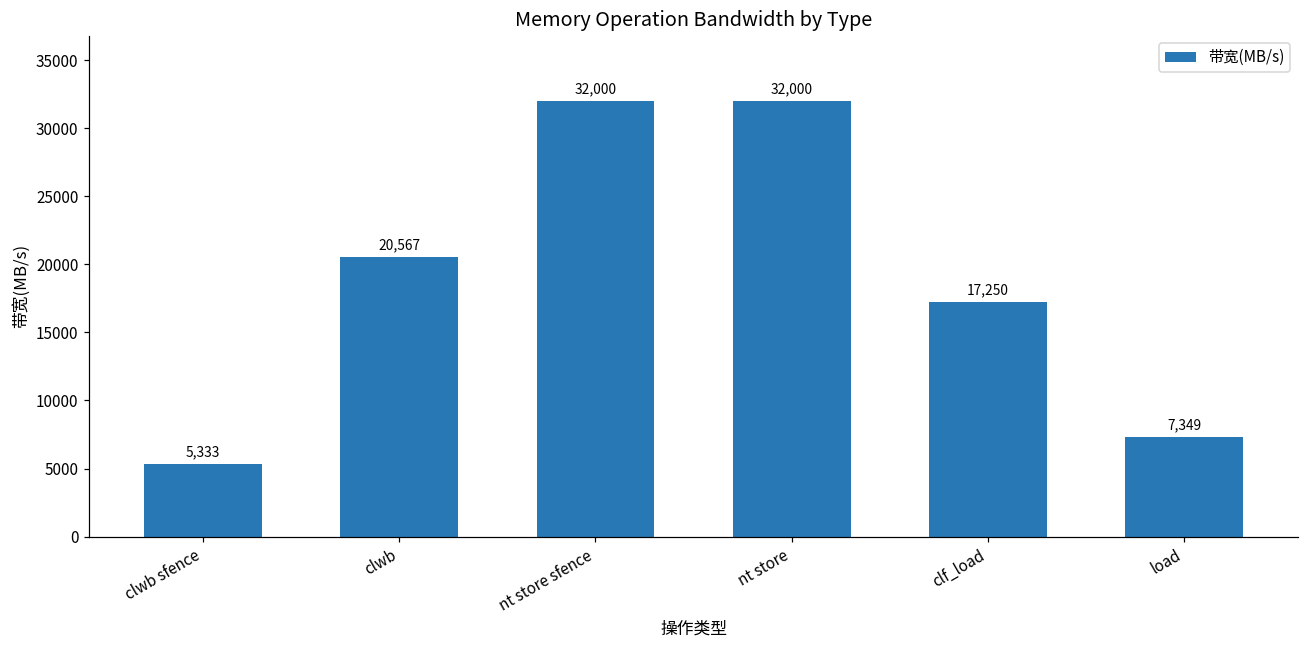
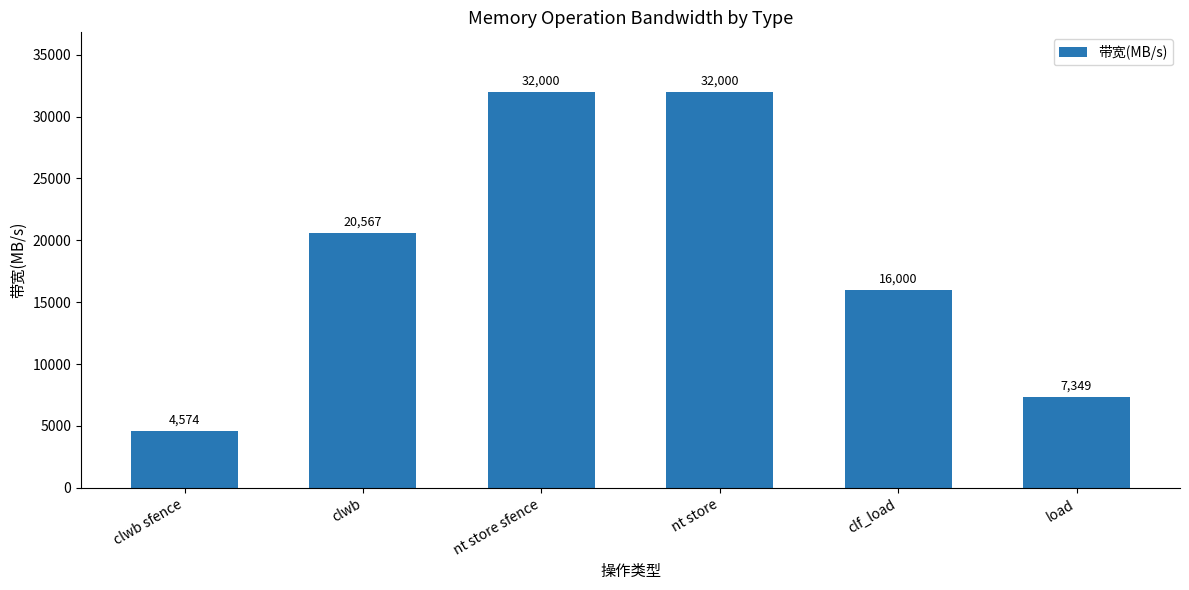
clwb sfence: 5,333 -> 4,574
clf_load: 17,250 -> 16,000
